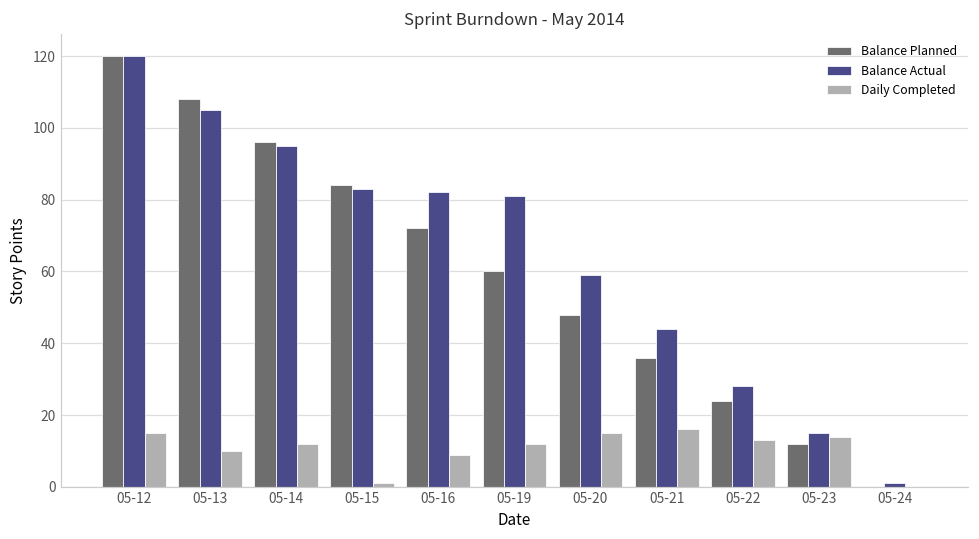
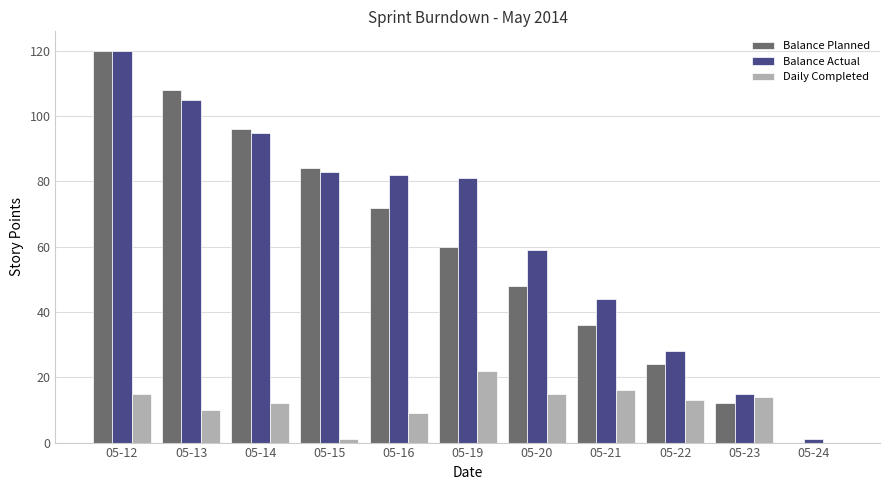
Daily Completed, 05-19: 12 -> 22
